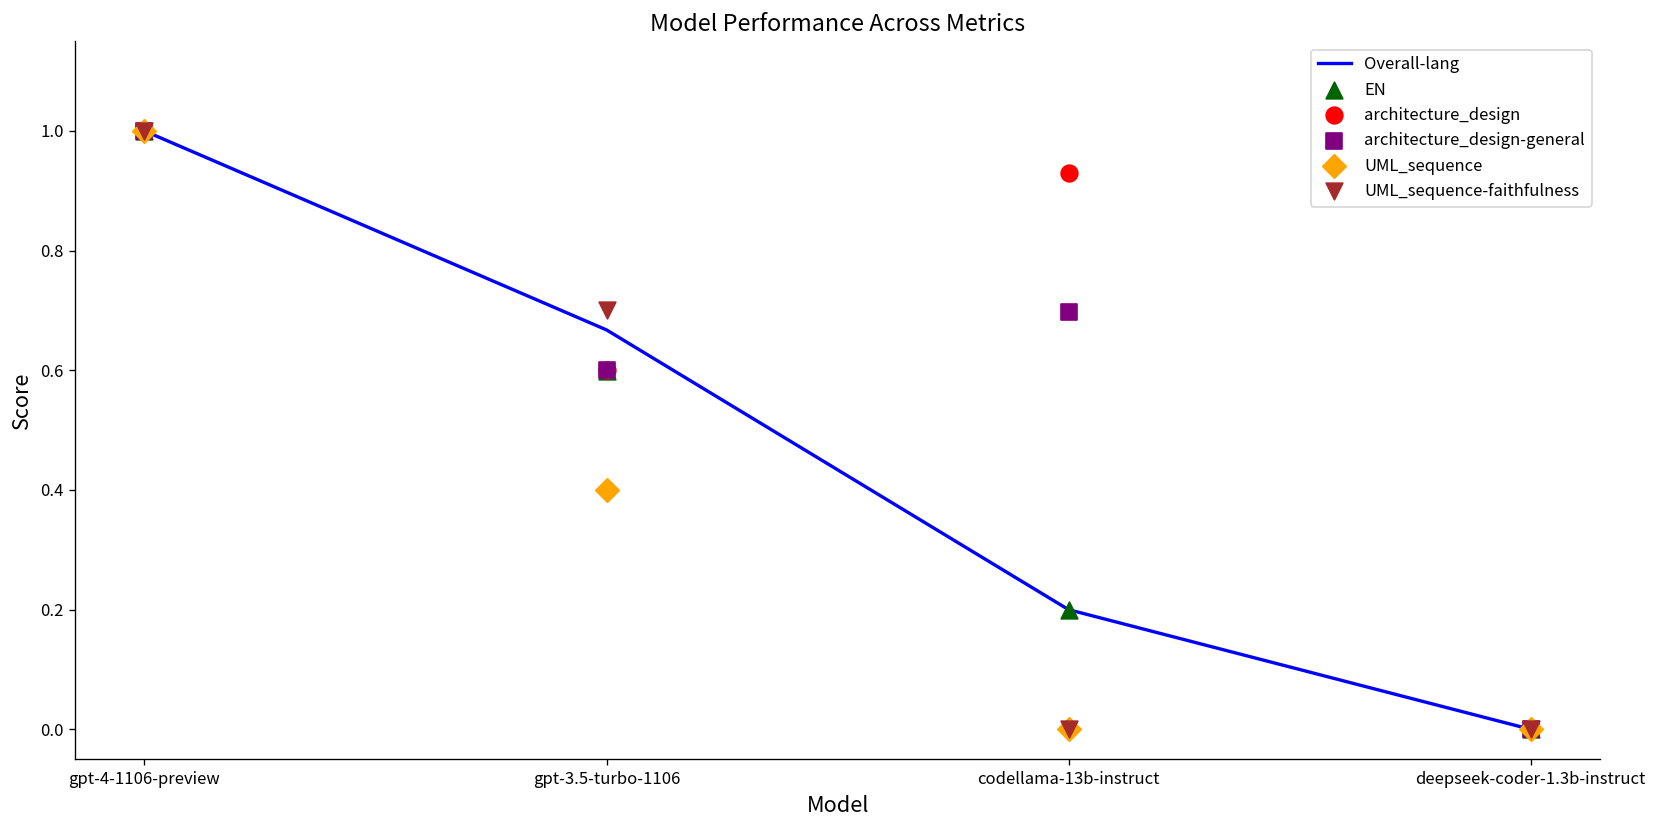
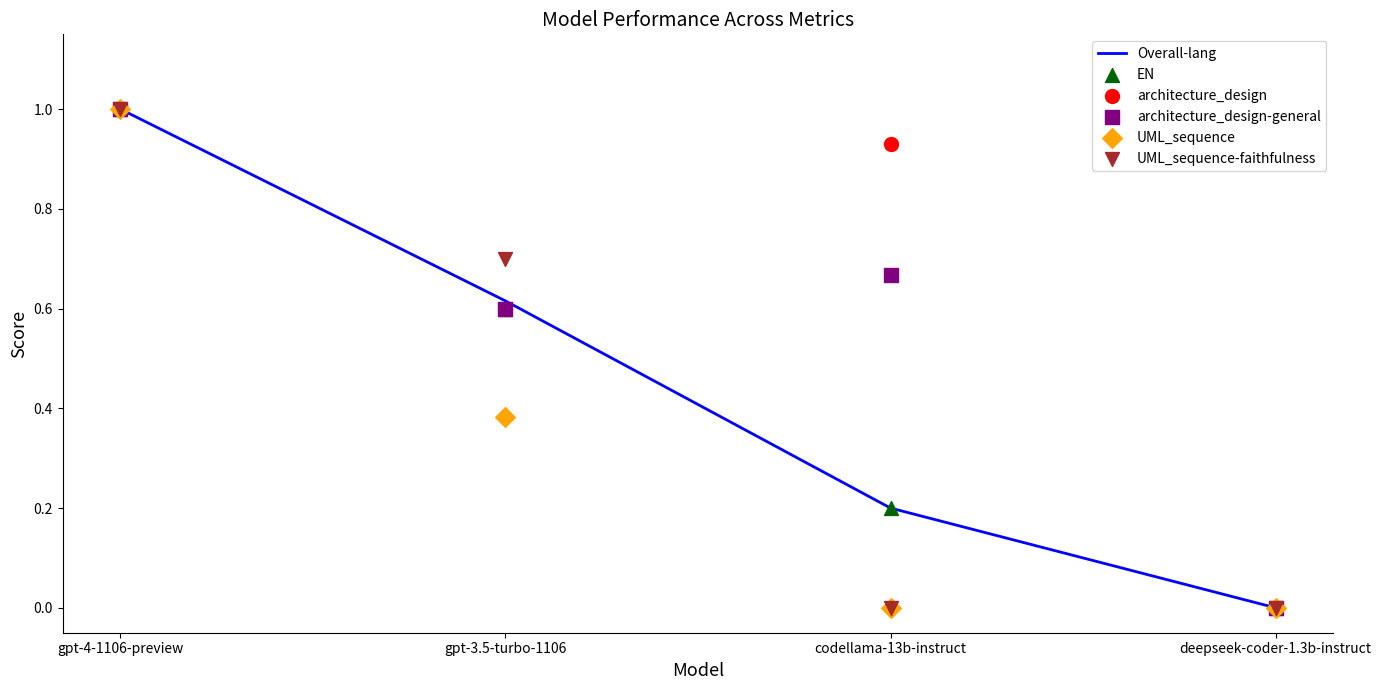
Overall-lang, gpt-3.5-turbo-1106: 0.67 -> 0.62
UML_sequence, gpt-3.5-turbo-1106: 0.40 -> 0.38
architecture_design-general, codellama-13b-instruct: 0.70 -> 0.67
